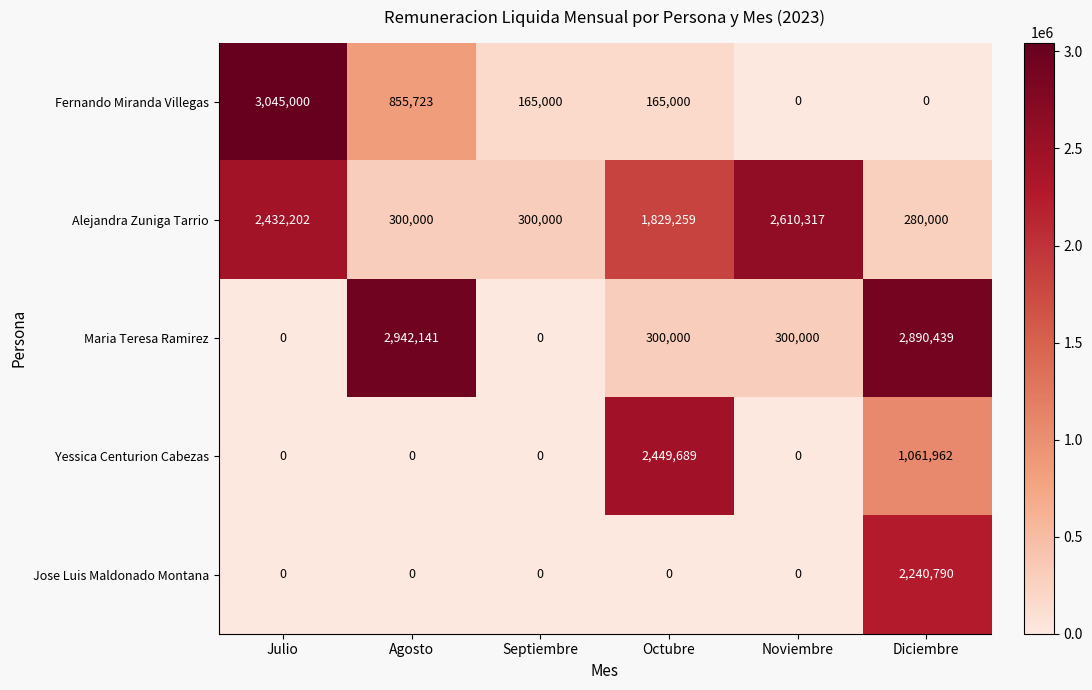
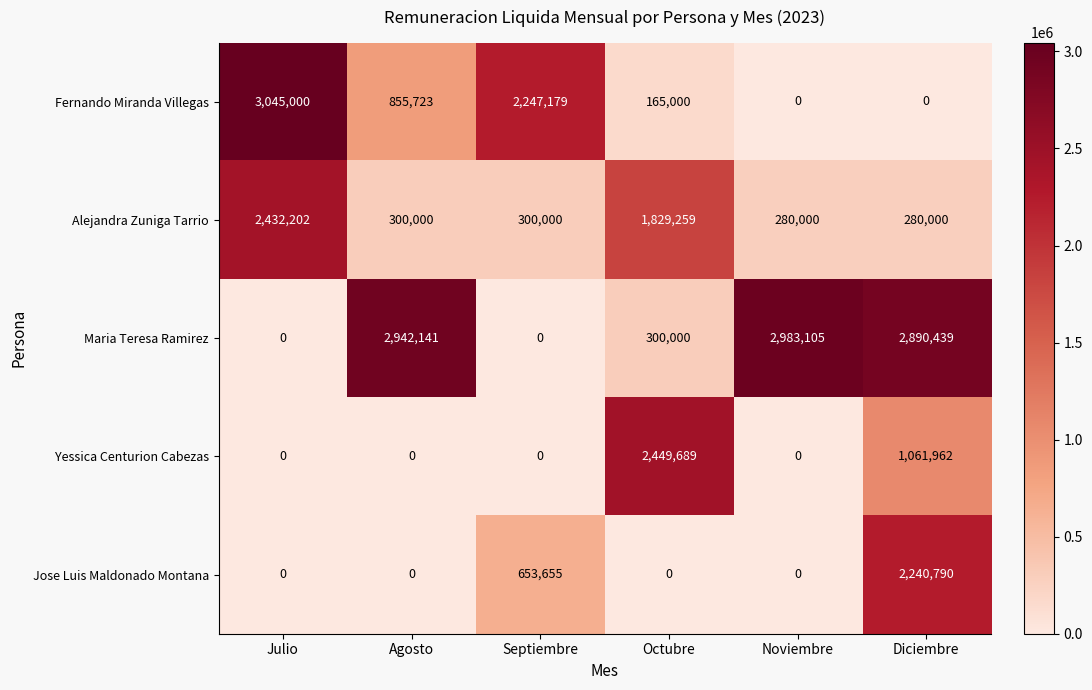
Fernando Miranda Villegas, Septiembre: 165,000 -> 2,247,179
Alejandra Zuniga Tarrio, Noviembre: 2,610,317 -> 280,000
Maria Teresa Ramirez, Noviembre: 300,000 -> 2,983,105
Jose Luis Maldonado Montana, Septiembre: 0 -> 653,655
